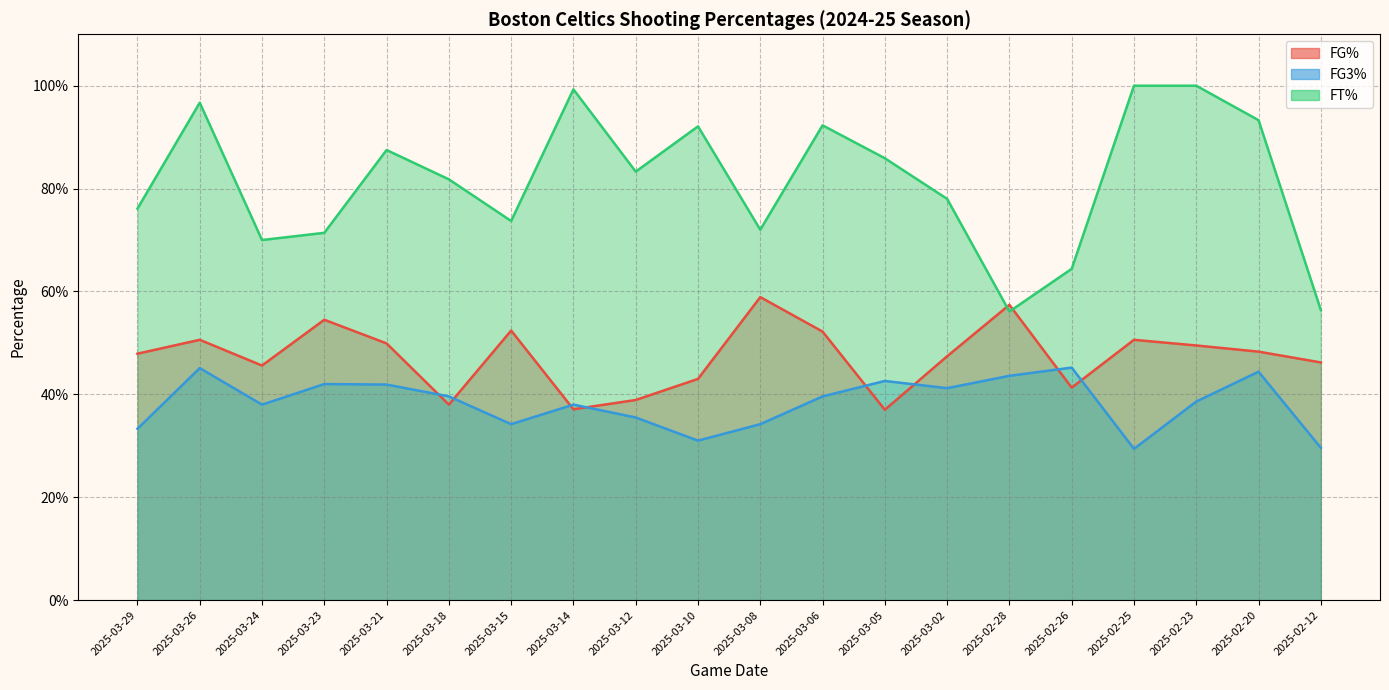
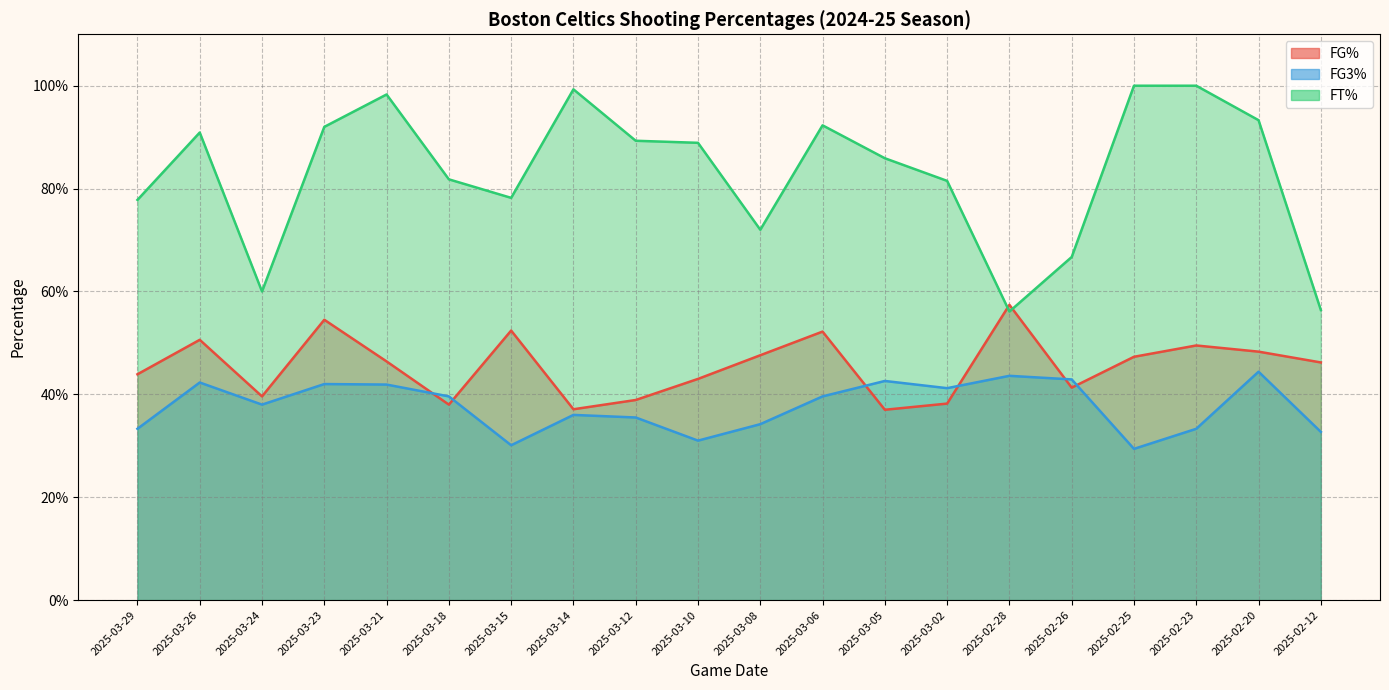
FG%, 2025-03-29: 48% -> 44%
FT%, 2025-03-29: 76% -> 78%
FG3%, 2025-03-26: 45% -> 42%
FT%, 2025-03-26: 97% -> 91%
FG%, 2025-03-24: 46% -> 40%
FT%, 2025-03-24: 70% -> 60%
FT%, 2025-03-23: 71% -> 92%
FG%, 2025-03-21: 50% -> 46%
FT%, 2025-03-21: 88% -> 98%
FG3%, 2025-03-15: 34% -> 30%
FT%, 2025-03-15: 74% -> 78%
FG3%, 2025-03-14: 38% -> 36%
FT%, 2025-03-12: 83% -> 89%
FT%, 2025-03-10: 92% -> 89%
FG%, 2025-03-08: 59% -> 48%
FG%, 2025-03-02: 47% -> 38%
FT%, 2025-03-02: 78% -> 82%
FG3%, 2025-02-26: 45% -> 43%
FT%, 2025-02-26: 64% -> 67%
FG%, 2025-02-25: 51% -> 47%
FG3%, 2025-02-23: 39% -> 33%
FG3%, 2025-02-12: 30% -> 33%
